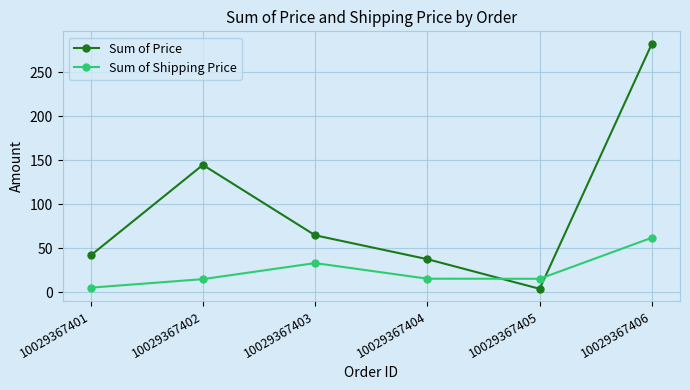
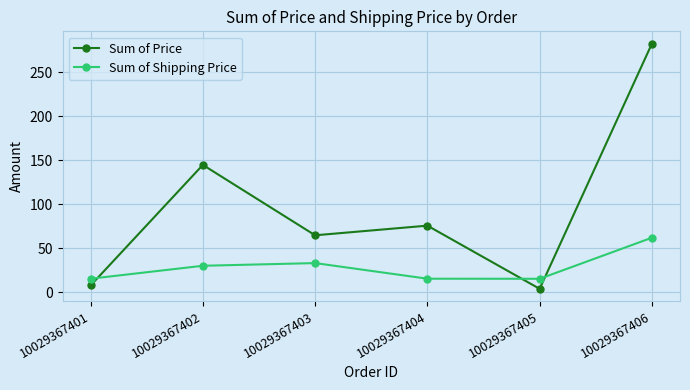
Sum of Price, 10029367401: 40 -> 10
Sum of Shipping Price, 10029367401: 10 -> 20
Sum of Shipping Price, 10029367402: 20 -> 30
Sum of Price, 10029367404: 40 -> 80
